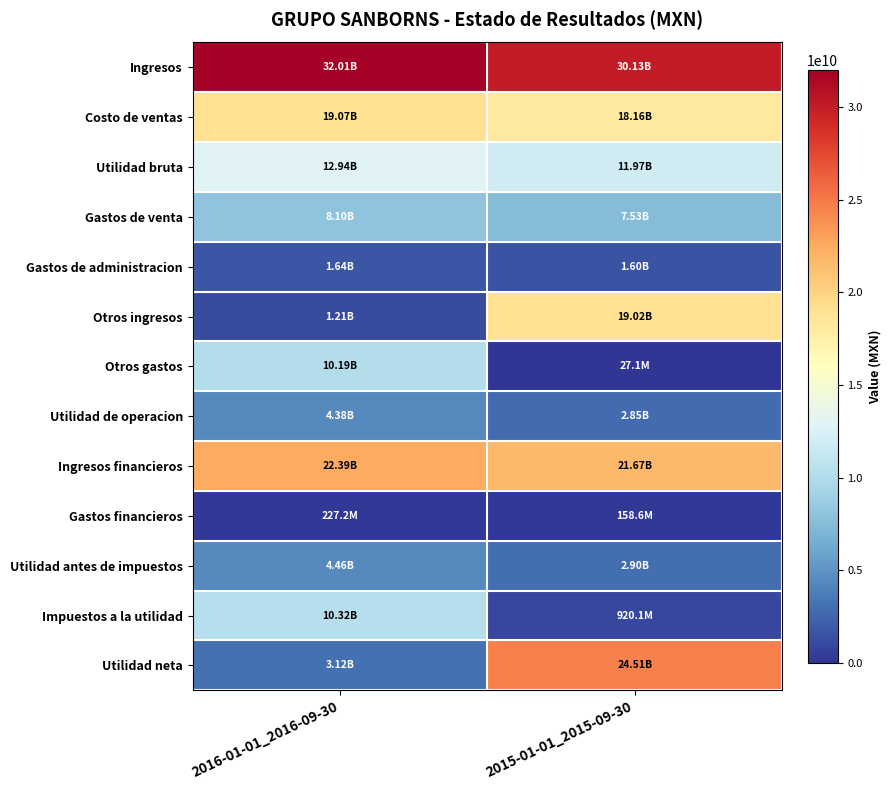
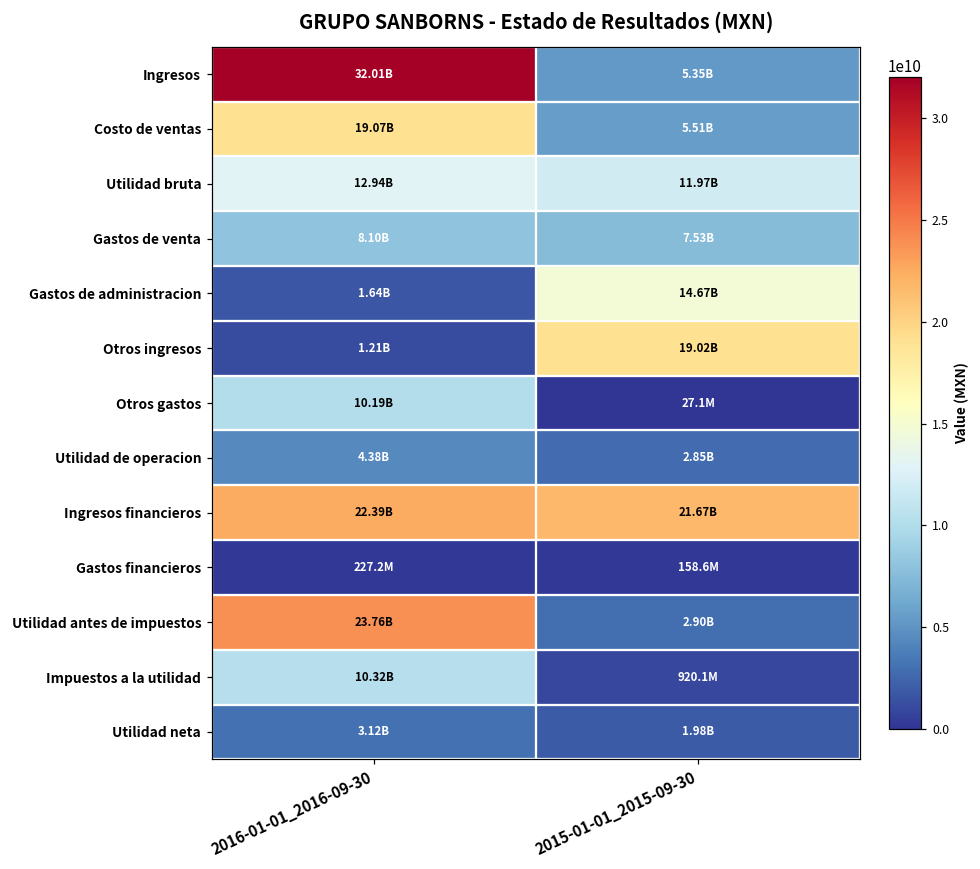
Ingresos, 2015-01-01_2015-09-30: 30.13B -> 5.35B
Costo de ventas, 2015-01-01_2015-09-30: 18.16B -> 5.51B
Gastos de administracion, 2015-01-01_2015-09-30: 1.60B -> 14.67B
Utilidad antes de impuestos, 2016-01-01_2016-09-30: 4.46B -> 23.76B
Utilidad neta, 2015-01-01_2015-09-30: 24.51B -> 1.98B
